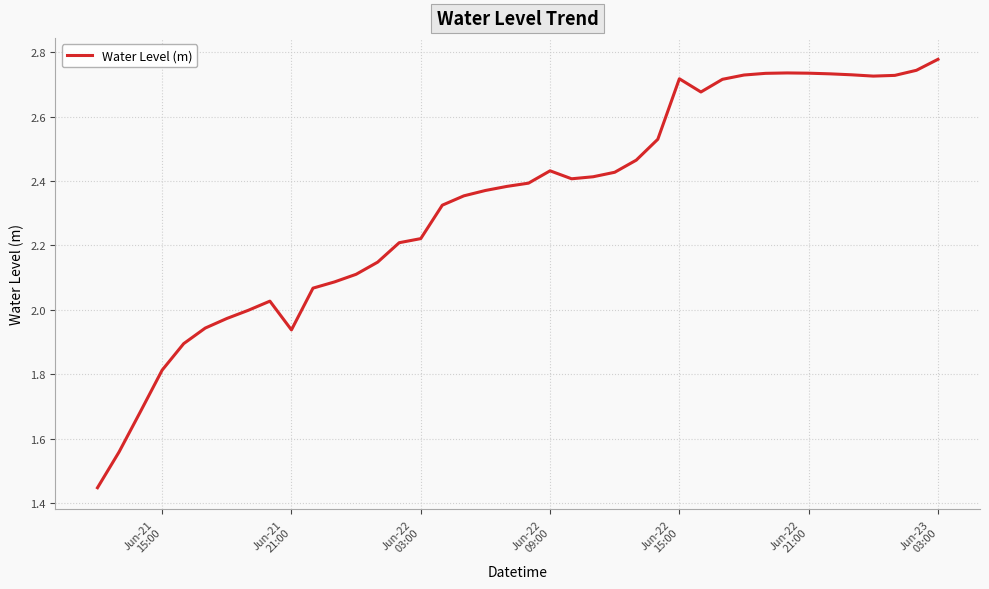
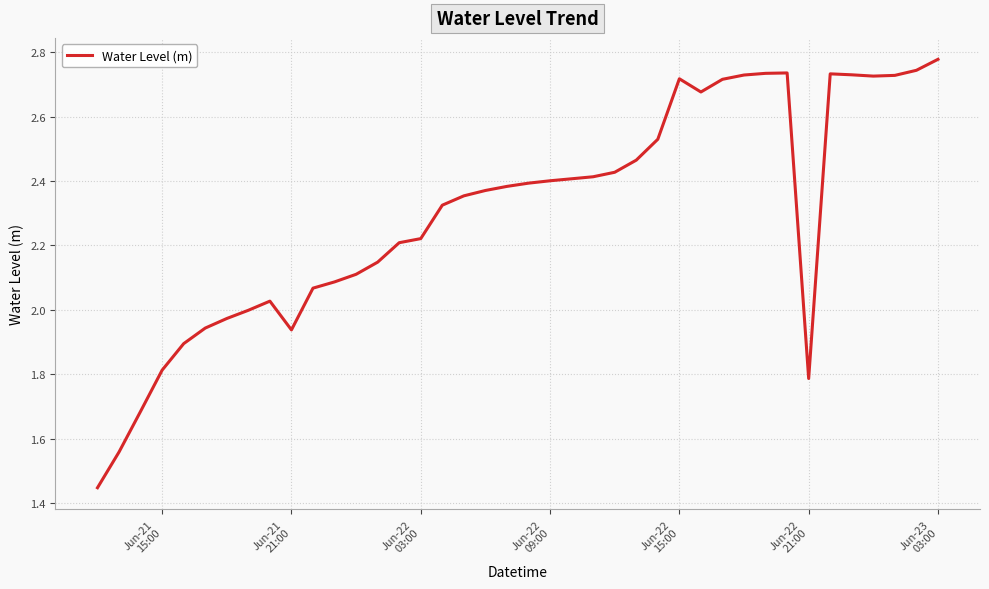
Jun-22 09:00: 2.43 -> 2.40
Jun-22 21:00: 2.73 -> 1.79
